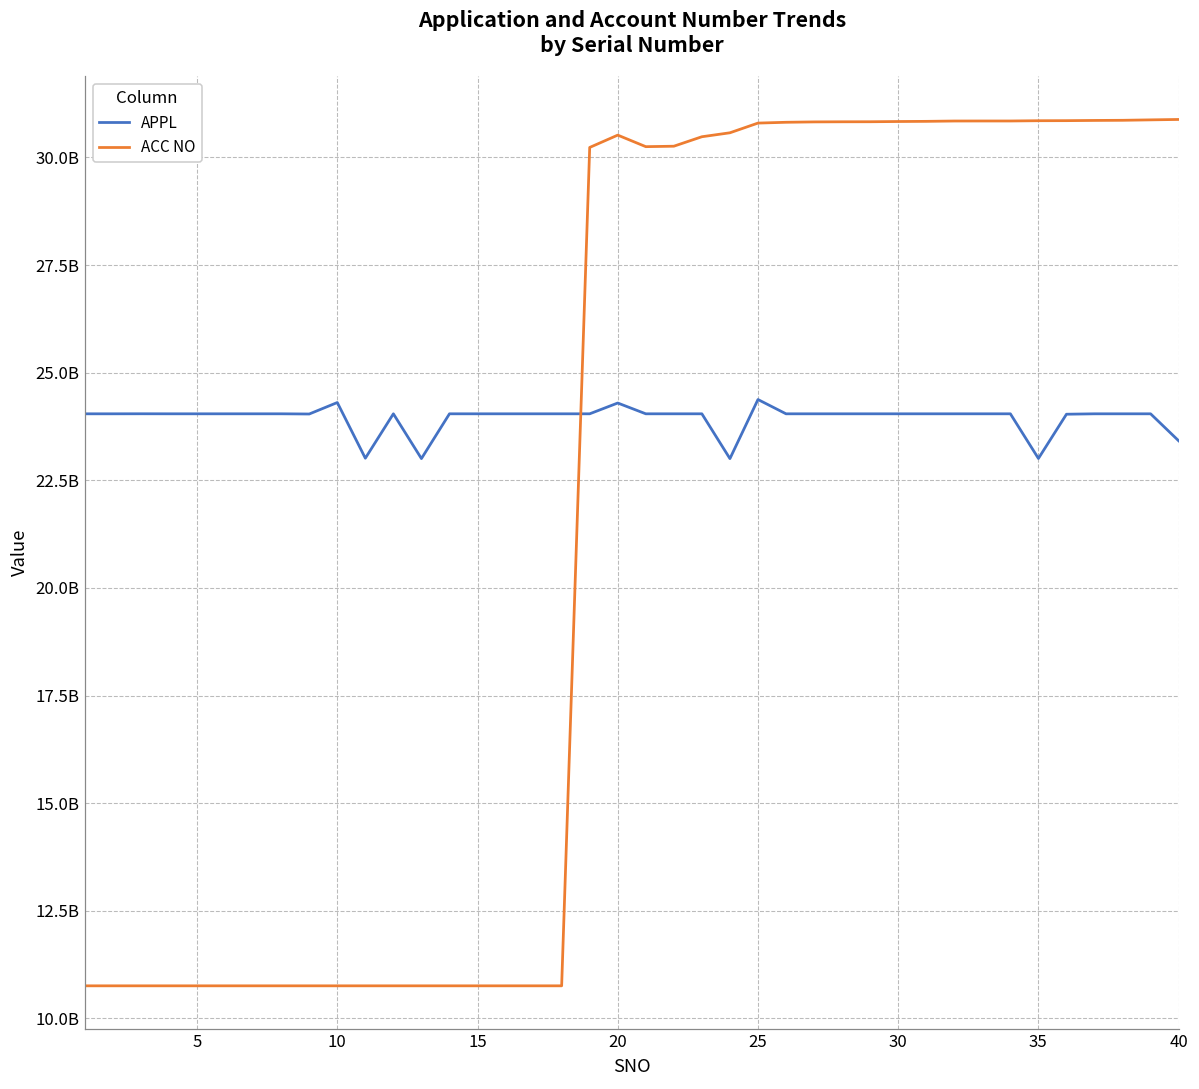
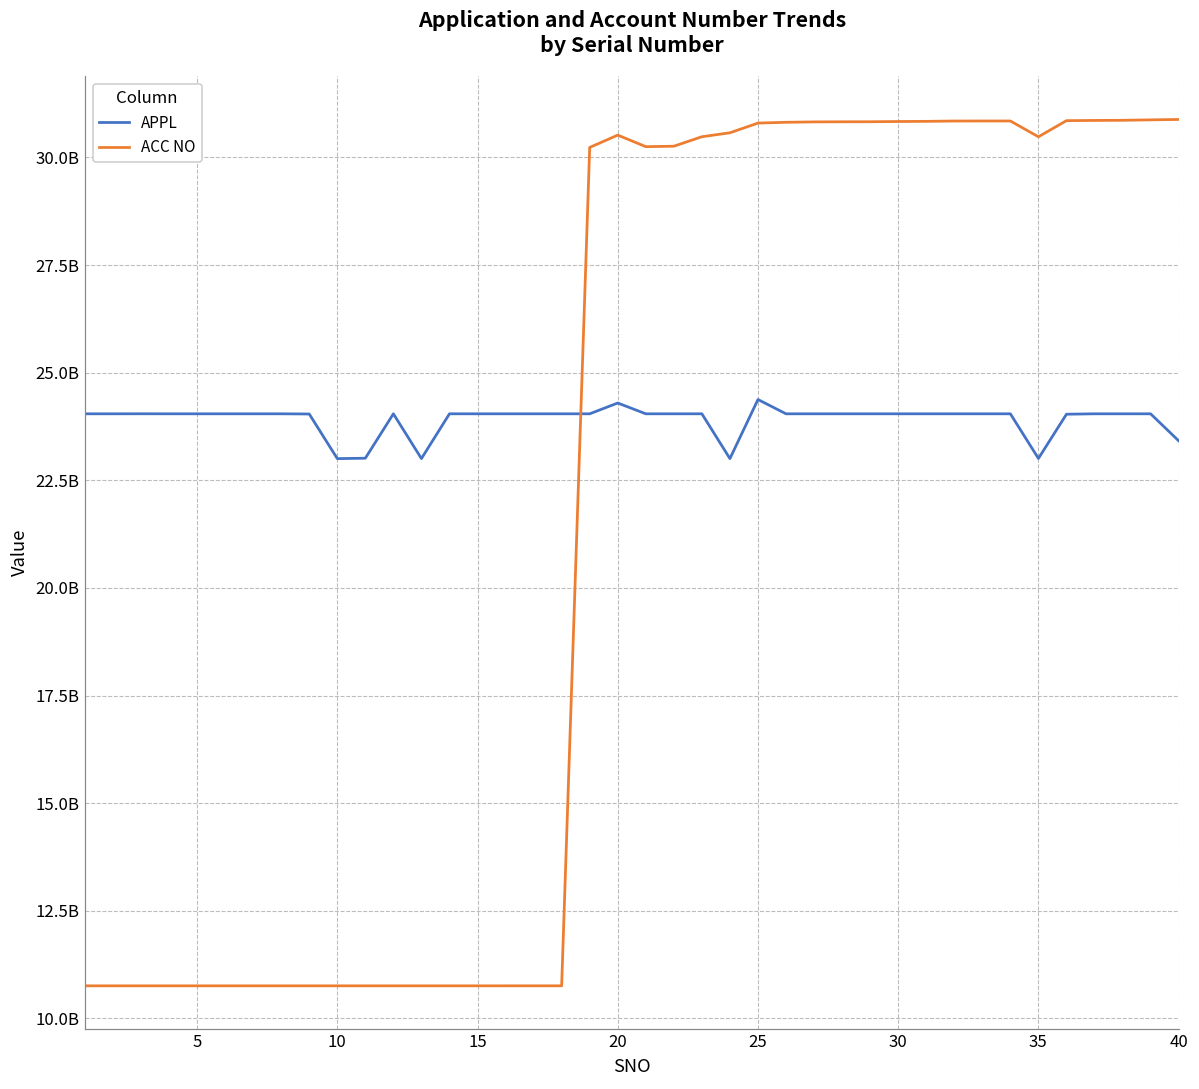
APPL, 10: 24300000000 -> 23000000000
ACC NO, 35: 30900000000 -> 30500000000
